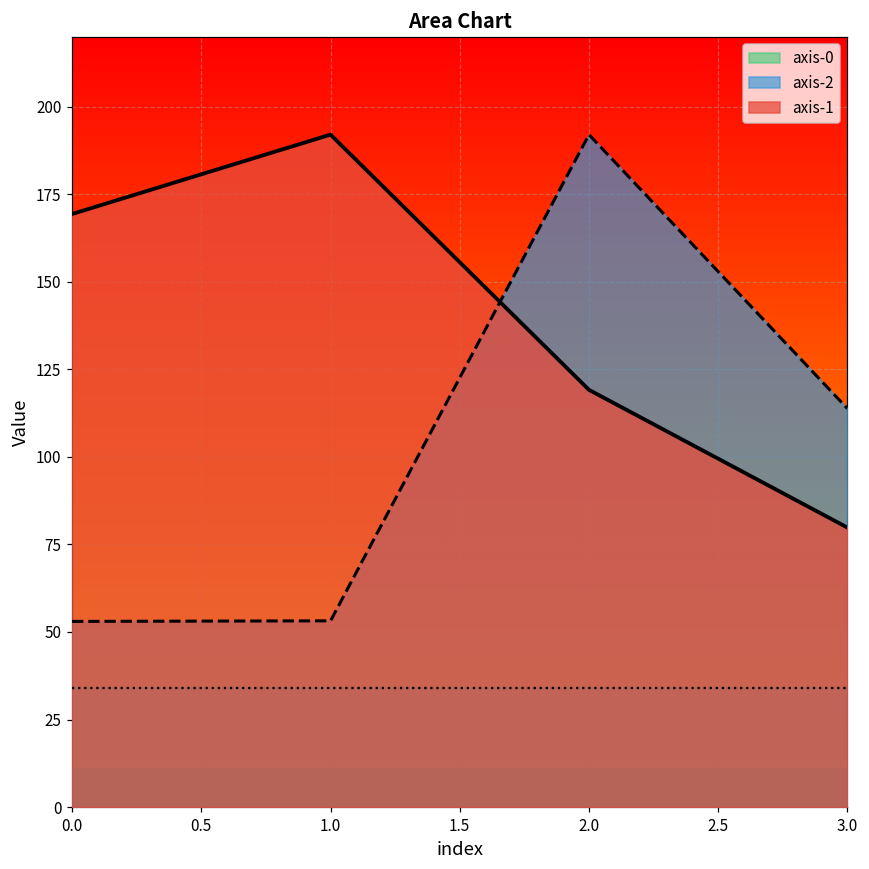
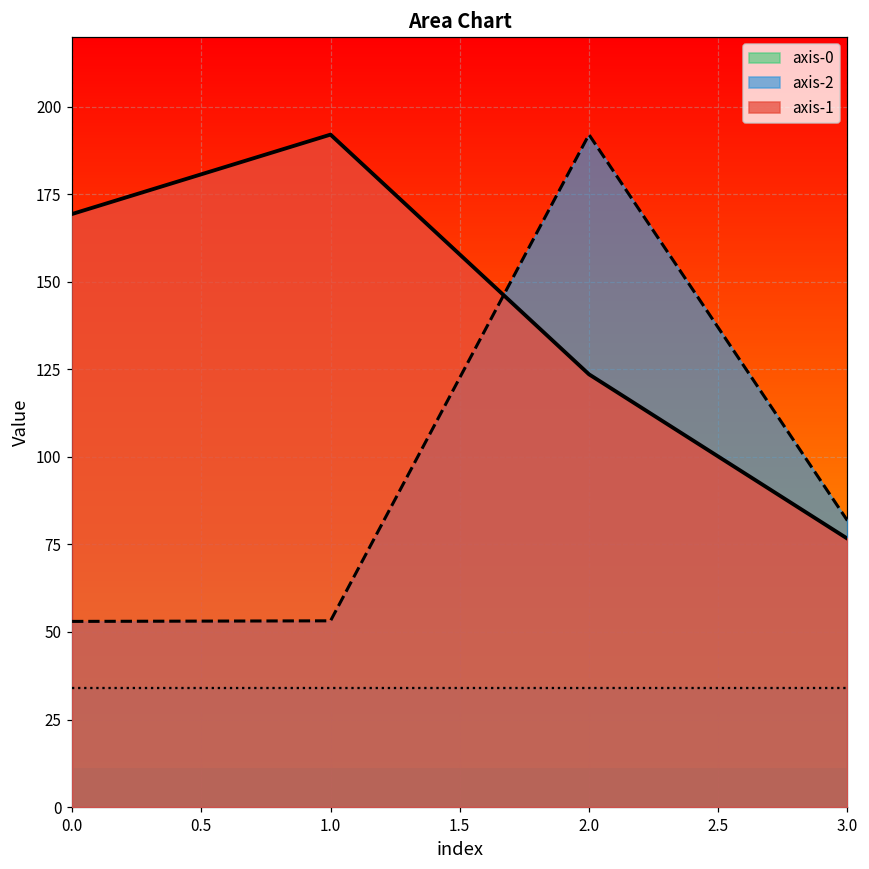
axis-1, 2.0: 119 -> 124
axis-2, 3.0: 114 -> 82
axis-1, 3.0: 80 -> 77
